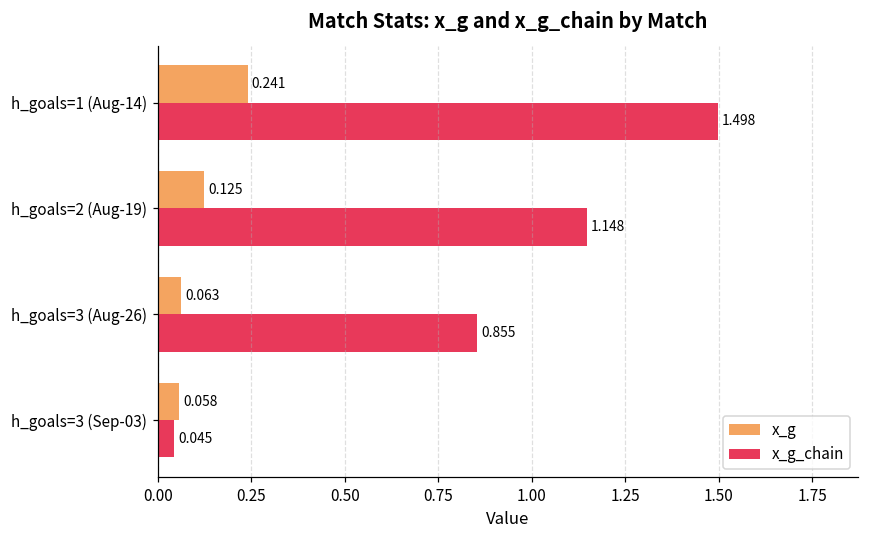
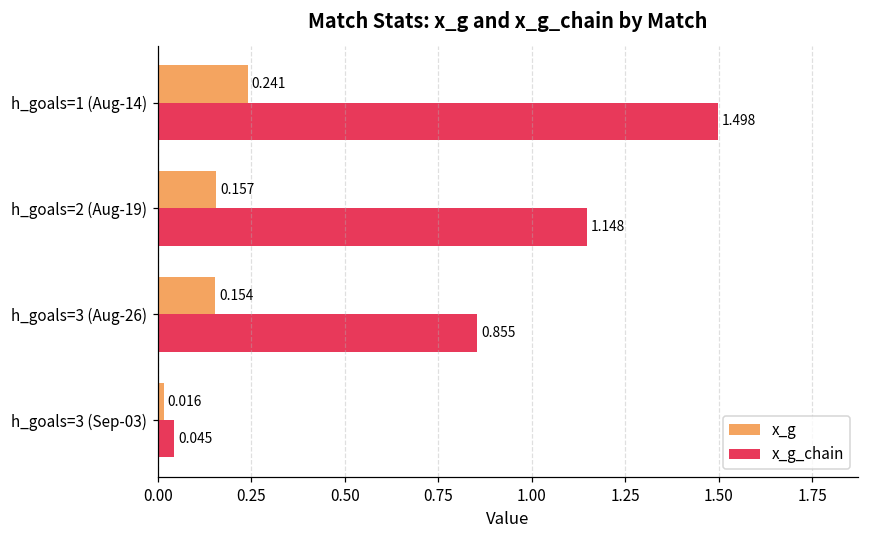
x_g, h_goals=2 (Aug-19): 0.125 -> 0.157
x_g, h_goals=3 (Aug-26): 0.063 -> 0.154
x_g, h_goals=3 (Sep-03): 0.058 -> 0.016
